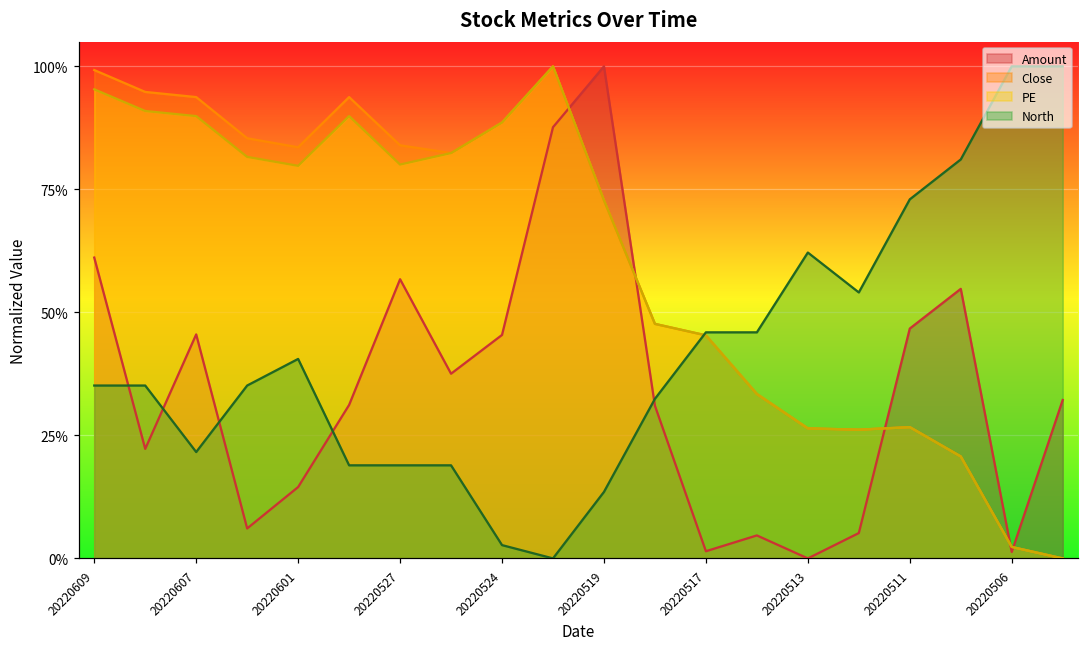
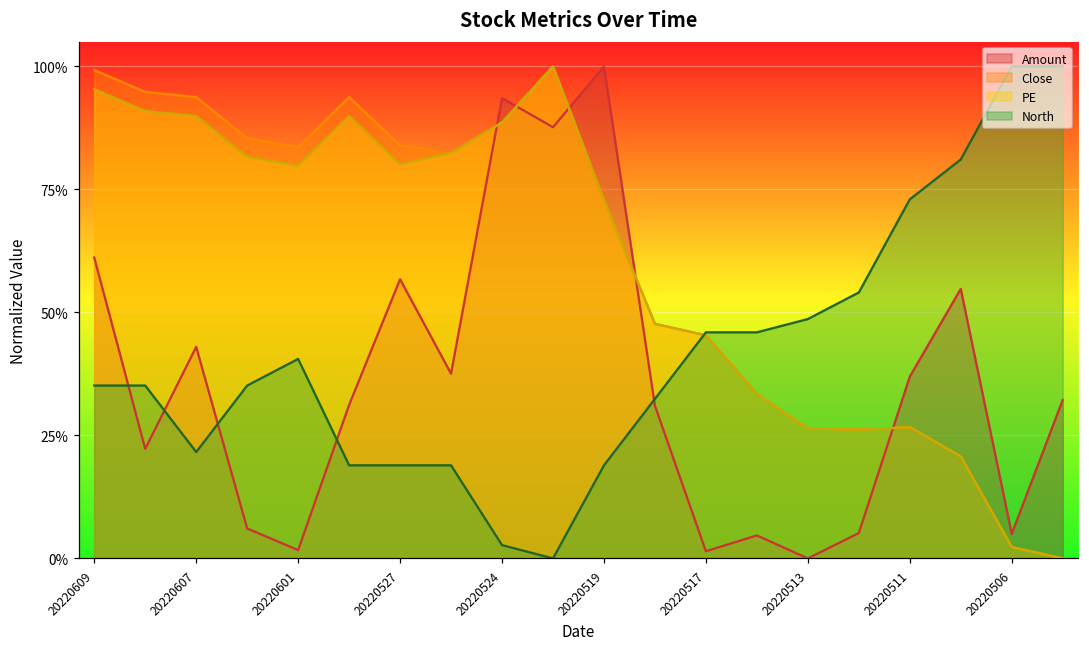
Amount, 20220607: 46% -> 43%
Amount, 20220601: 15% -> 2%
Amount, 20220524: 45% -> 94%
North, 20220519: 14% -> 19%
North, 20220513: 62% -> 49%
Amount, 20220511: 47% -> 37%
Amount, 20220506: 1% -> 5%
